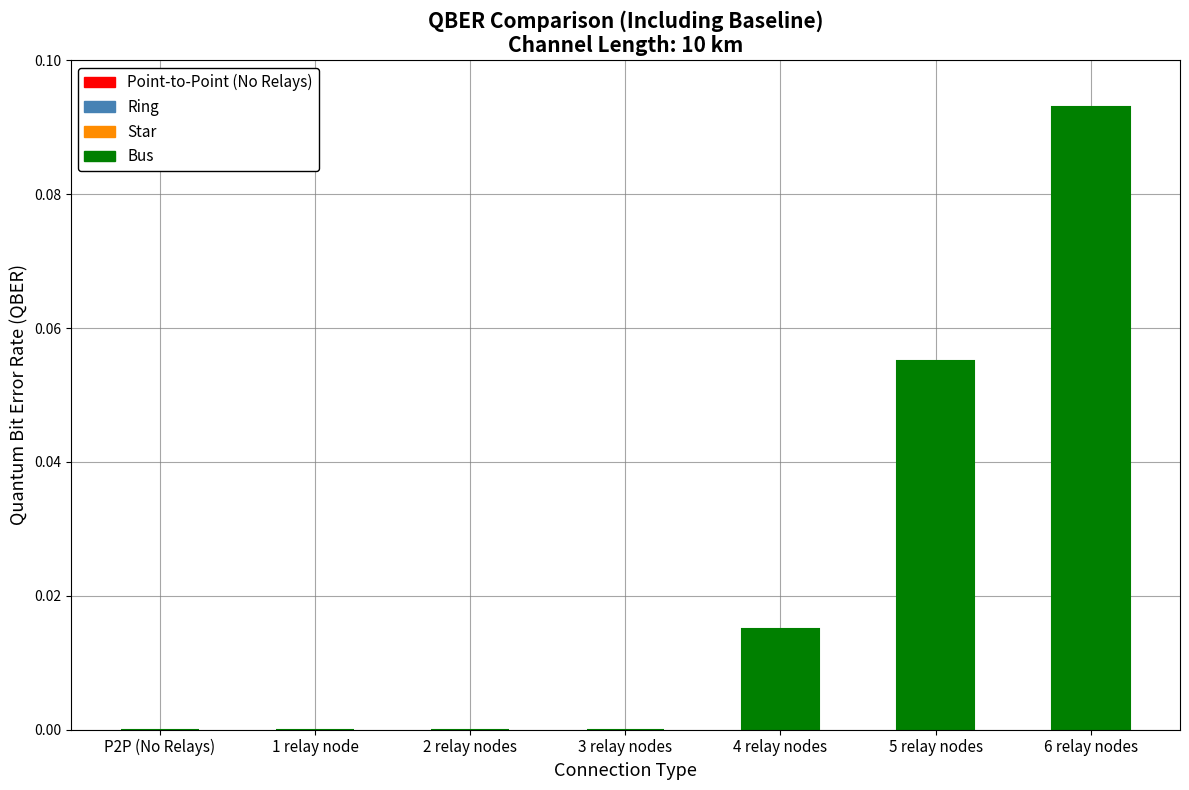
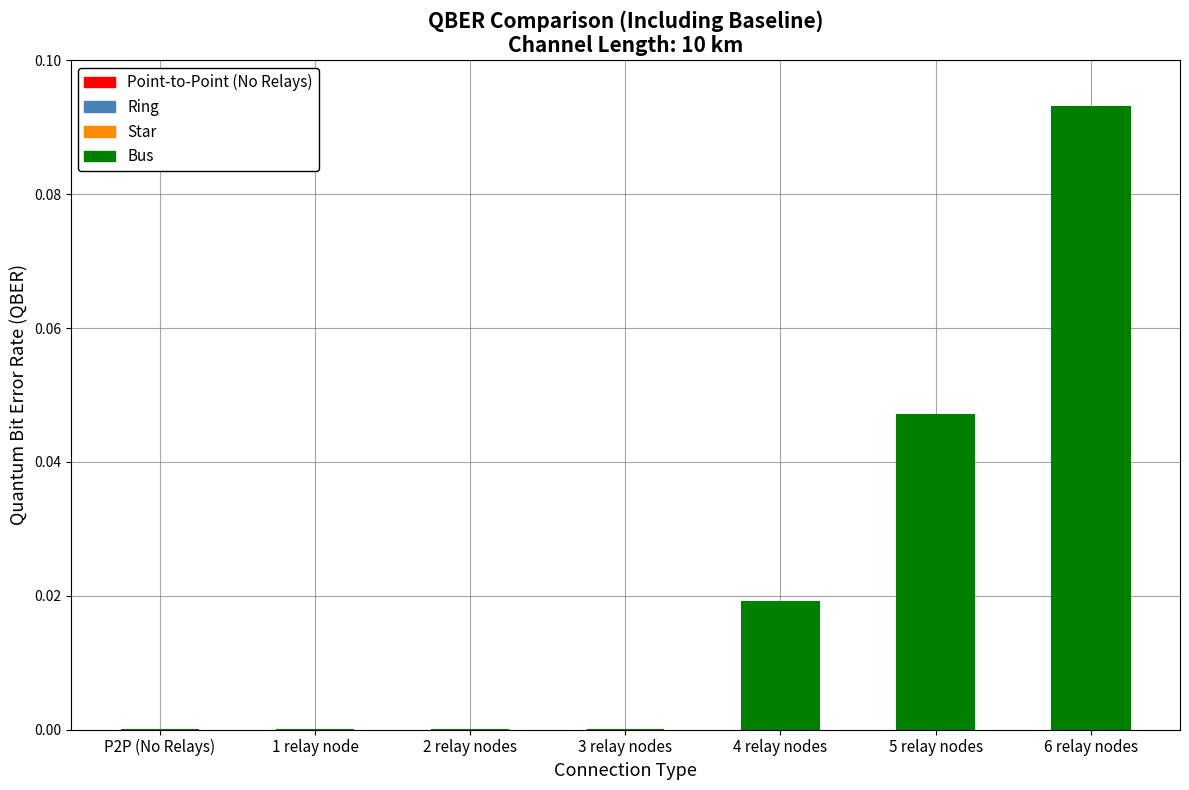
4 relay nodes: 0.015 -> 0.019
5 relay nodes: 0.055 -> 0.047
